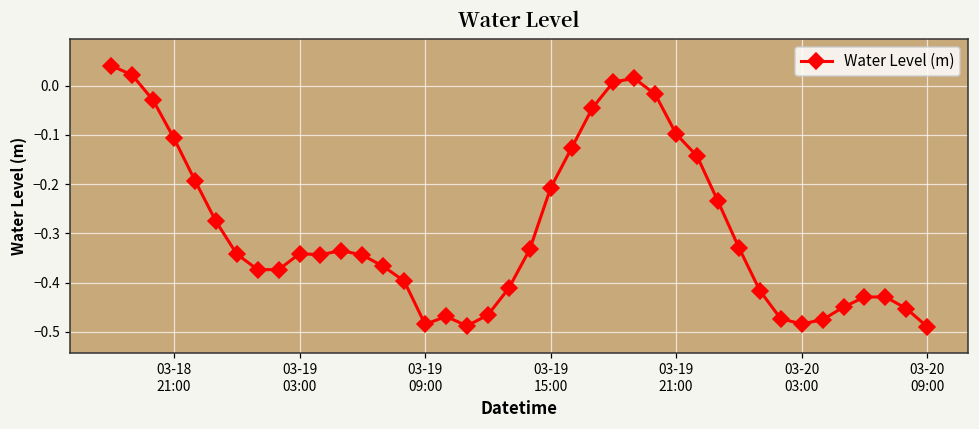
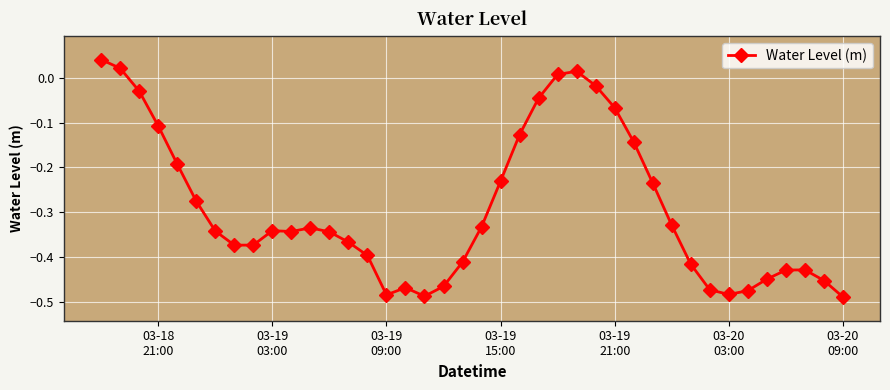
03-19 15:00: -0.21 -> -0.23
03-19 21:00: -0.10 -> -0.07
